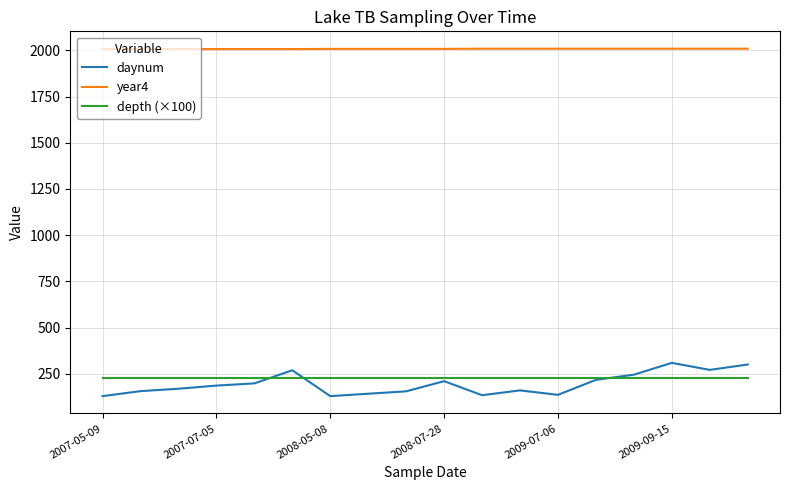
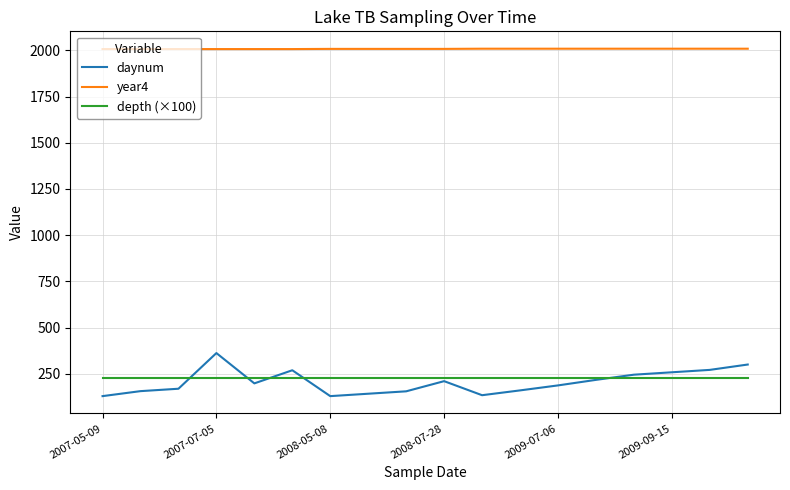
daynum, 2007-07-05: 190 -> 360
daynum, 2009-07-06: 140 -> 190
daynum, 2009-09-15: 310 -> 260
